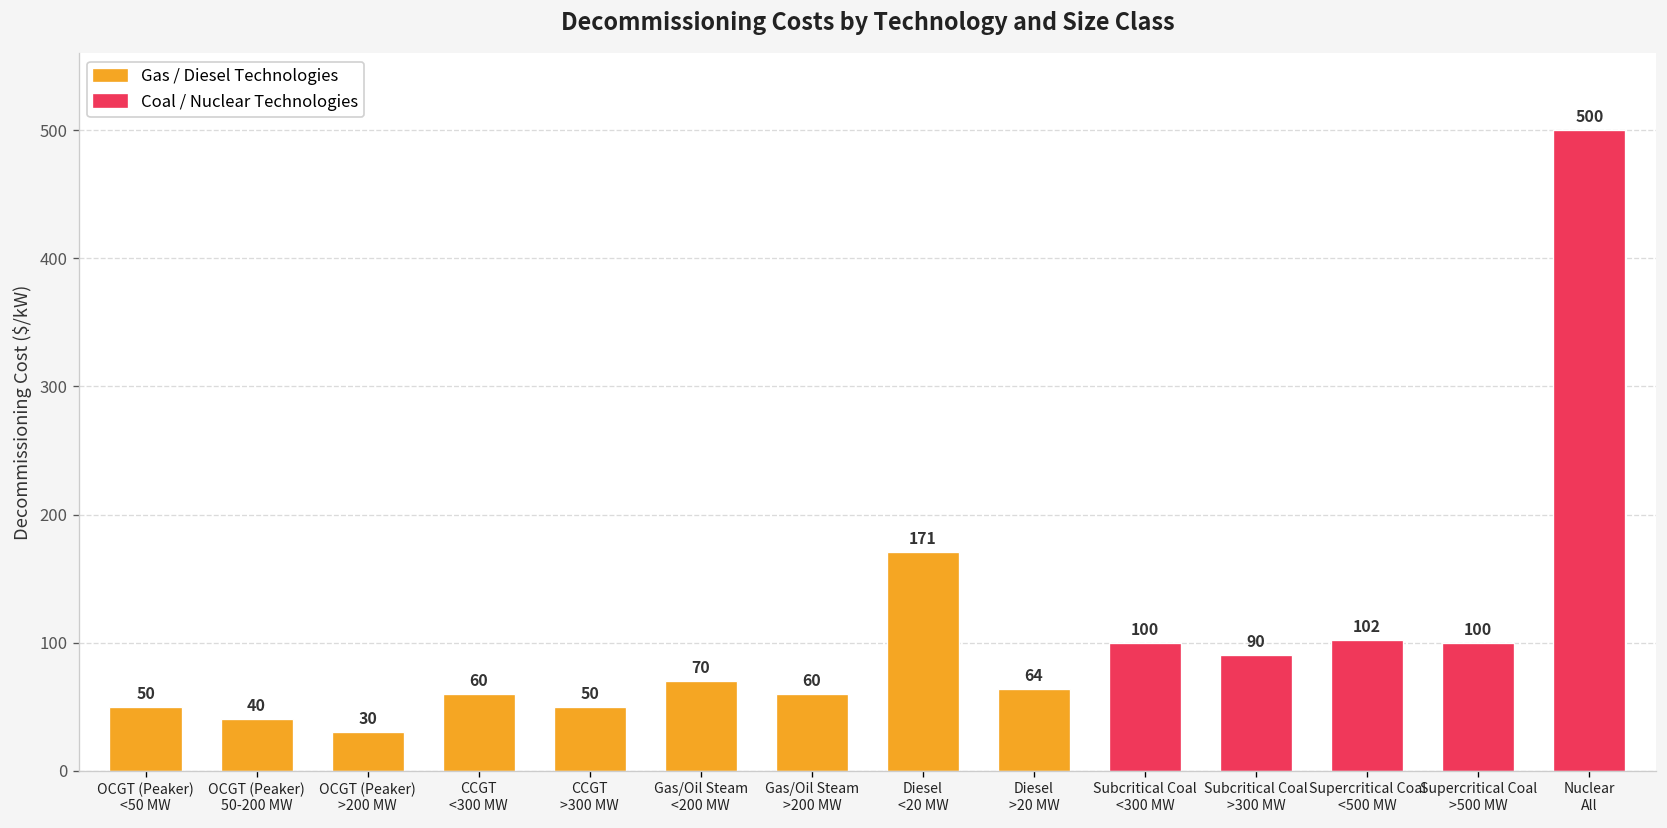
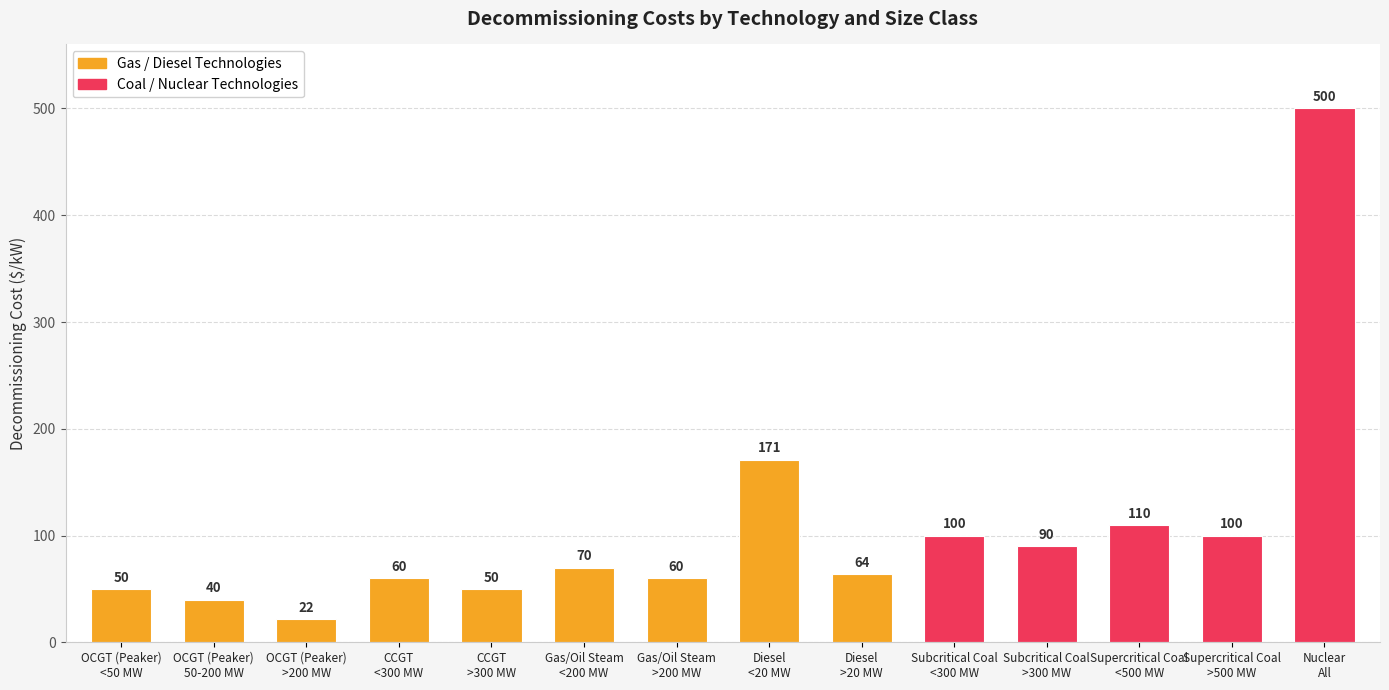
OCGT (Peaker) >200 MW: 30 -> 22
Supercritical Coal <500 MW: 102 -> 110
